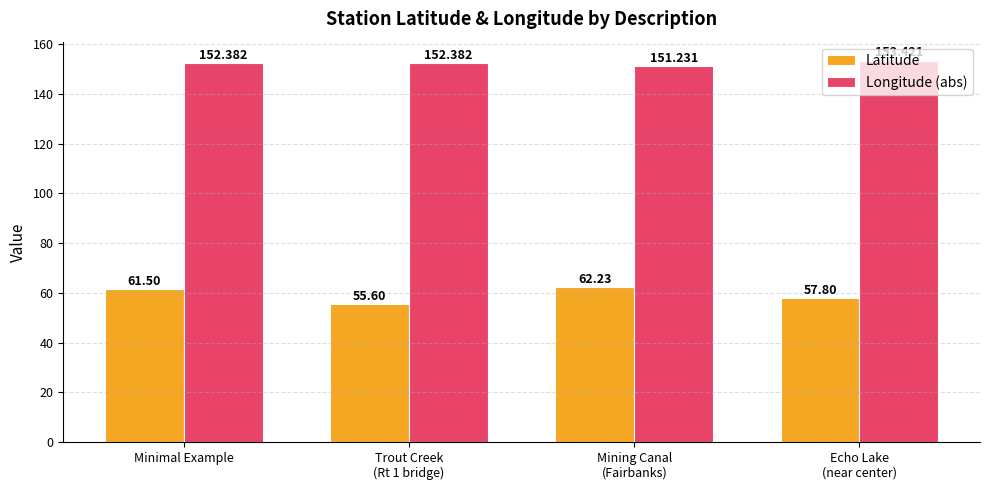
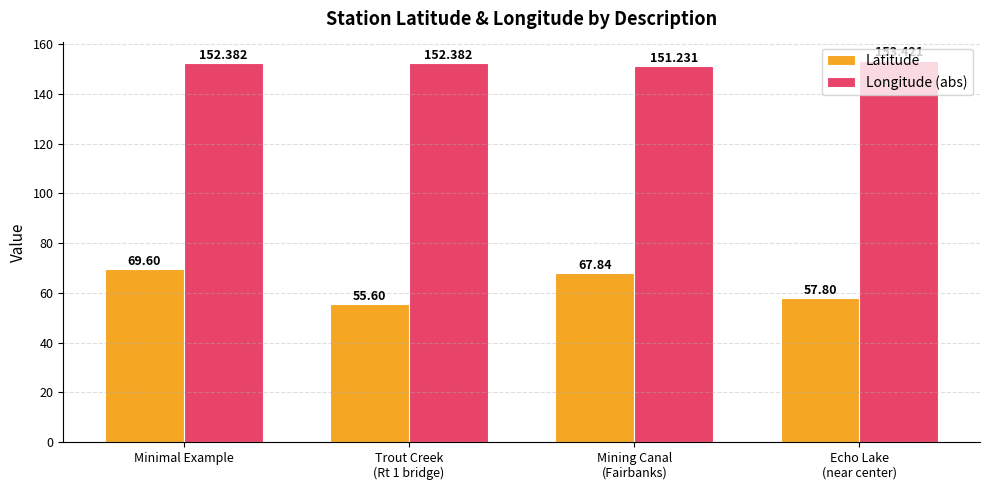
Latitude, Minimal Example: 61.50 -> 69.60
Latitude, Mining Canal (Fairbanks): 62.23 -> 67.84
